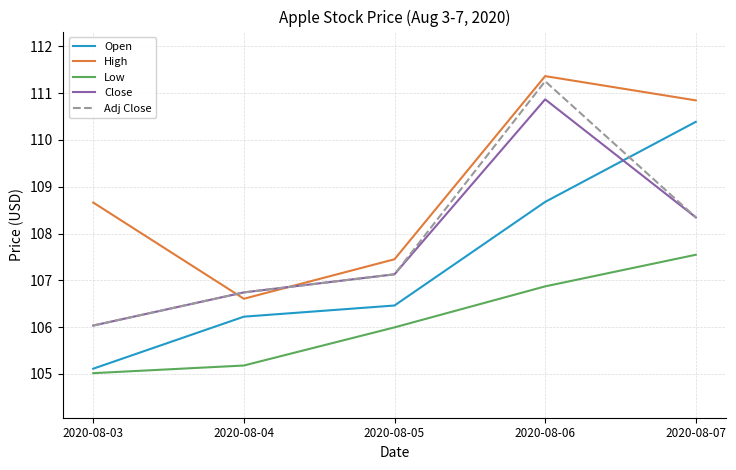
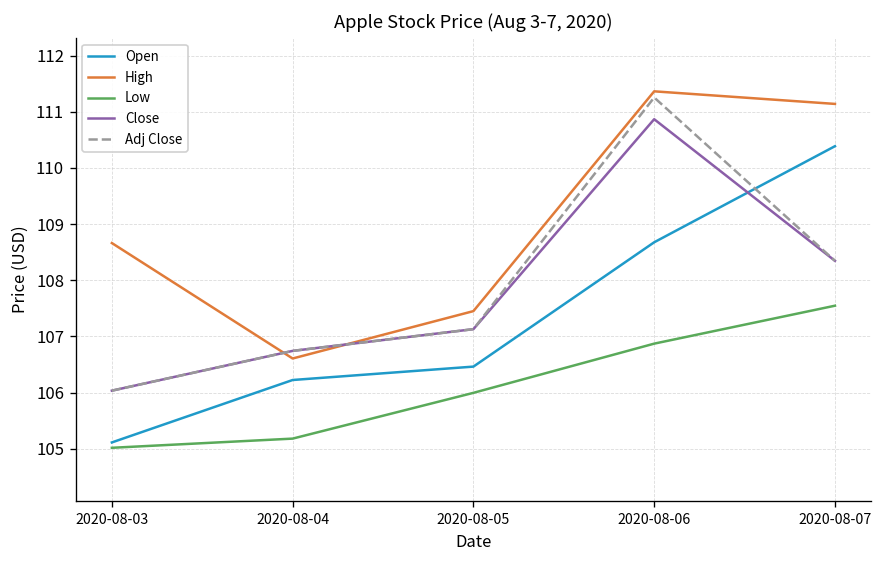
High, 2020-08-07: 110.8 -> 111.1
